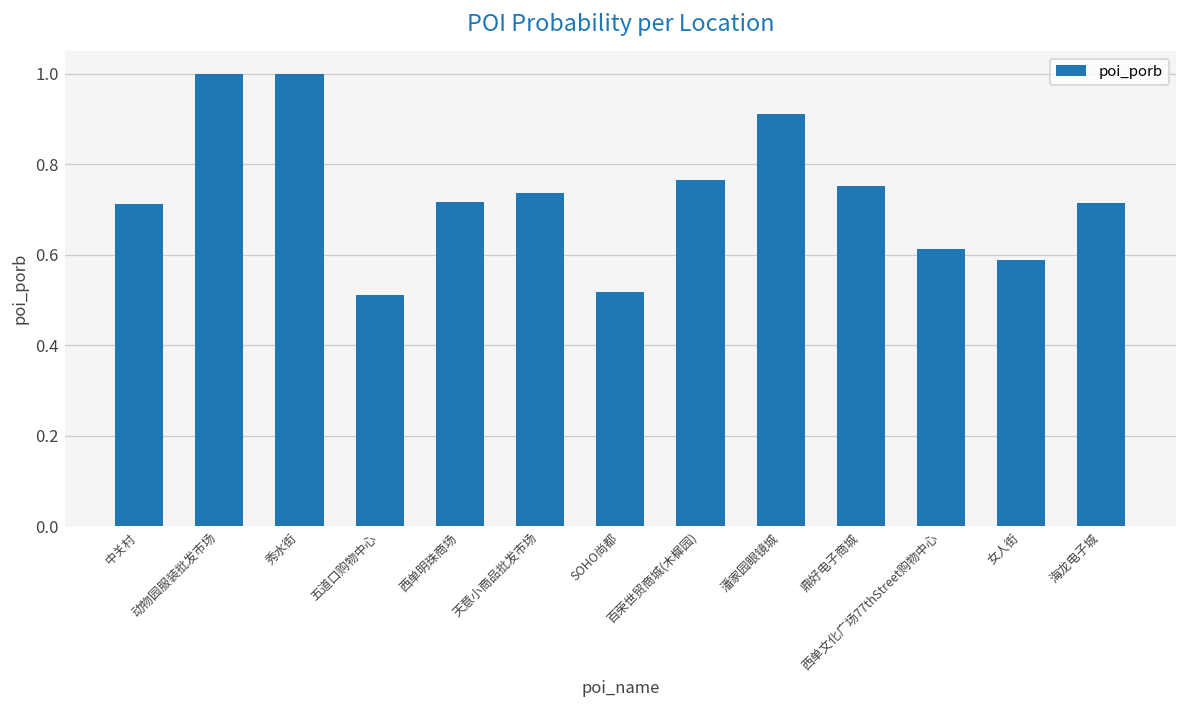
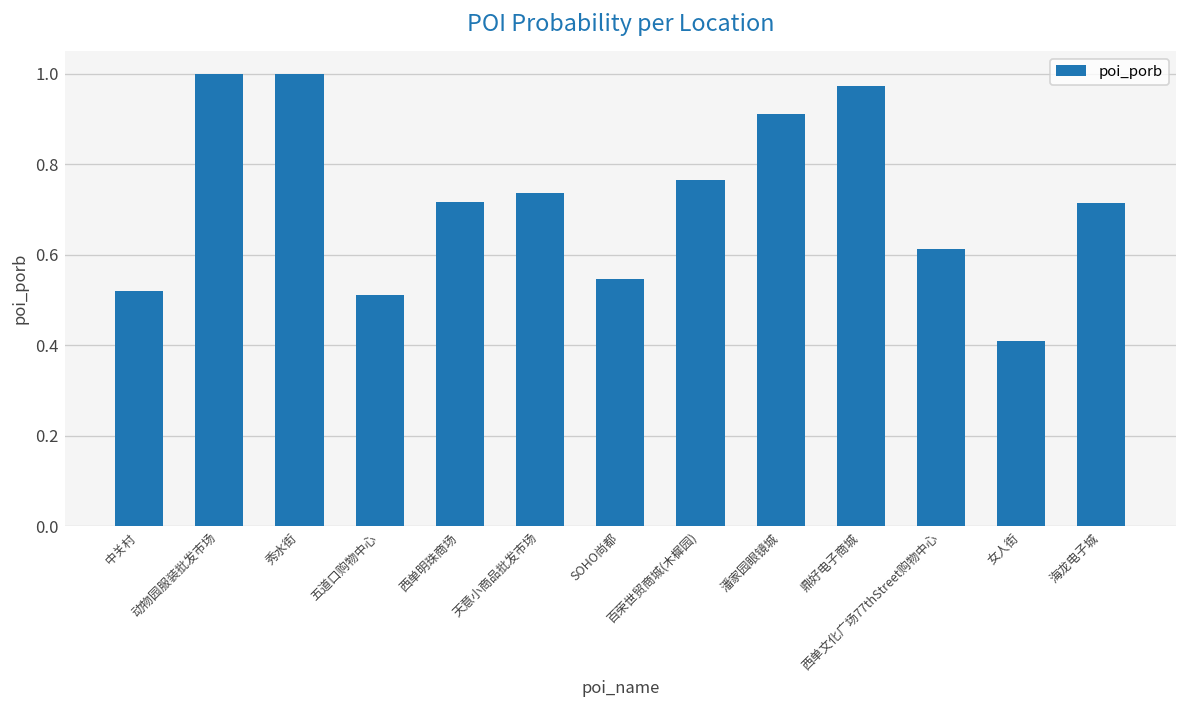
中关村: 0.71 -> 0.52
SOHO尚都: 0.52 -> 0.55
鼎好电子商城: 0.75 -> 0.97
女人街: 0.59 -> 0.41
